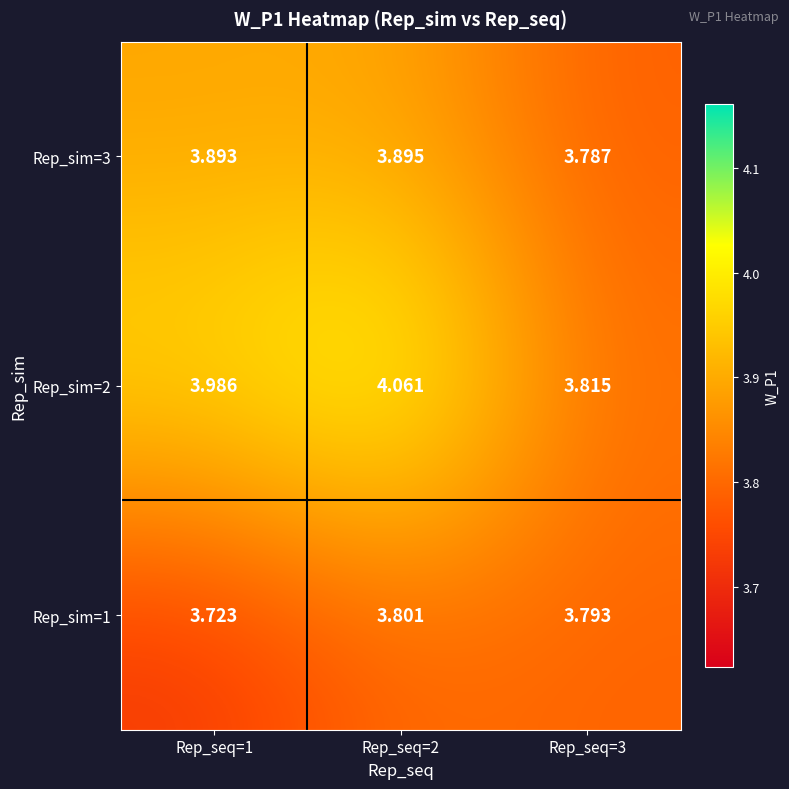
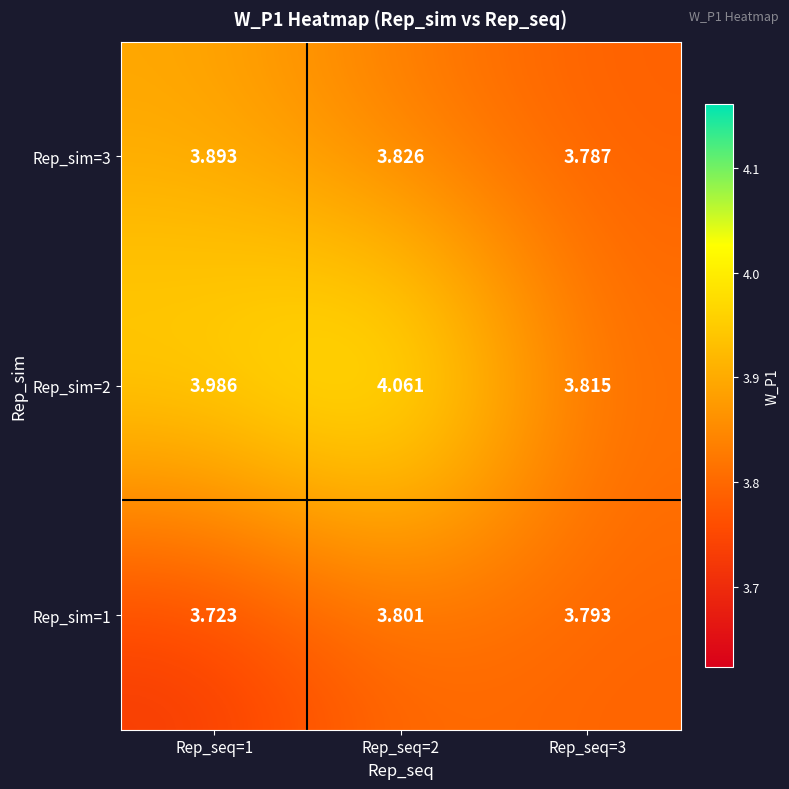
Rep_sim=3, Rep_seq=2: 3.895 -> 3.826
